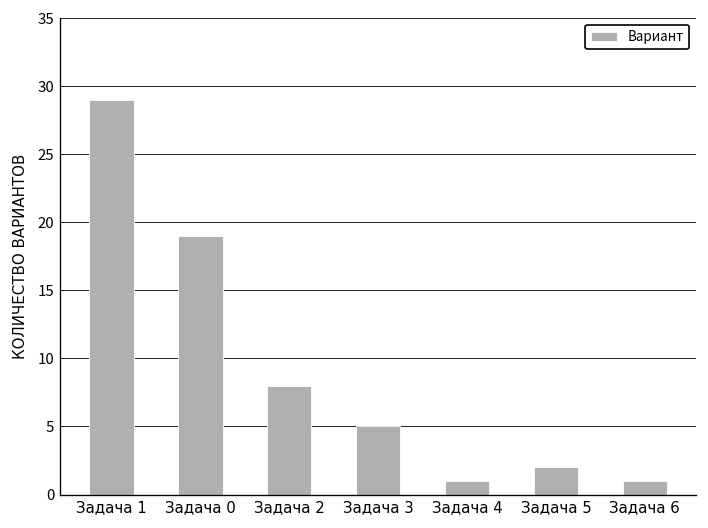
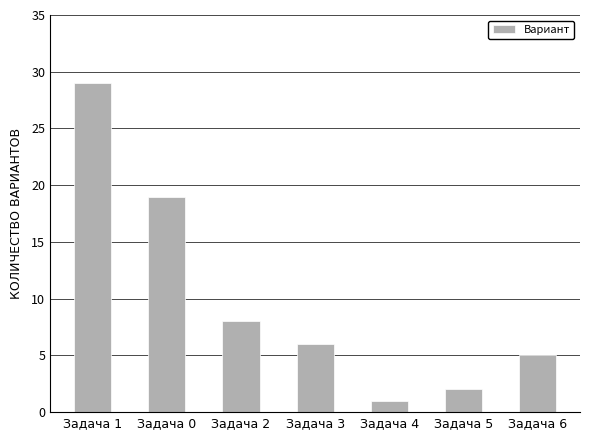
Задача 3: 5 -> 6
Задача 6: 1 -> 5
